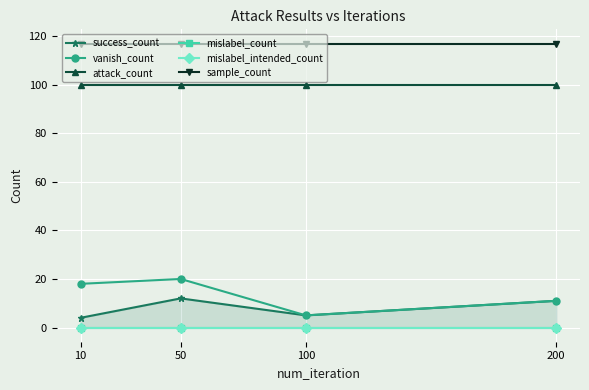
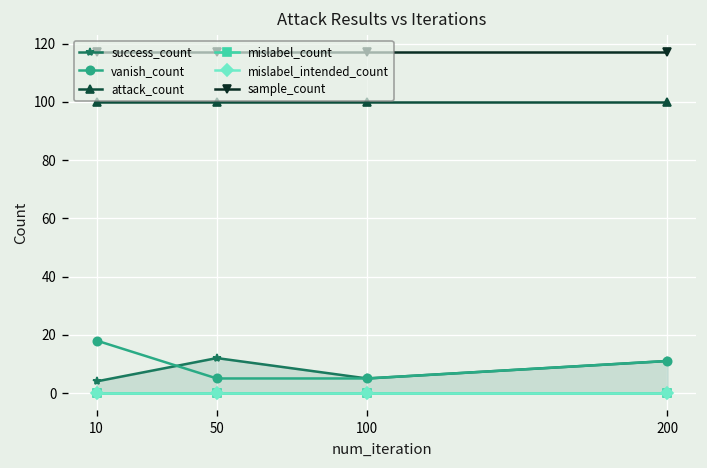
vanish_count, 50: 20 -> 5
